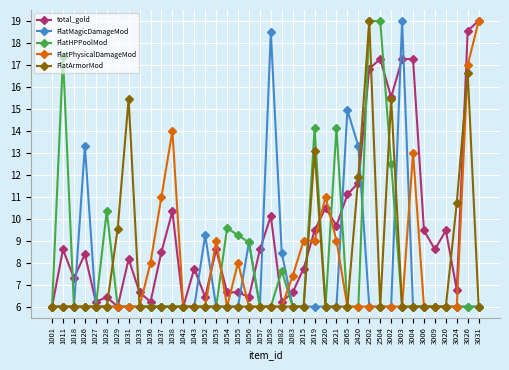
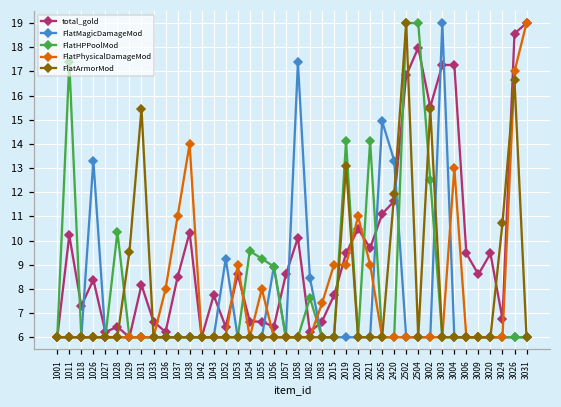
total_gold, 1011: 8.6 -> 10.2
FlatMagicDamageMod, 1058: 18.5 -> 17.4
total_gold, 2504: 17.3 -> 18.0
